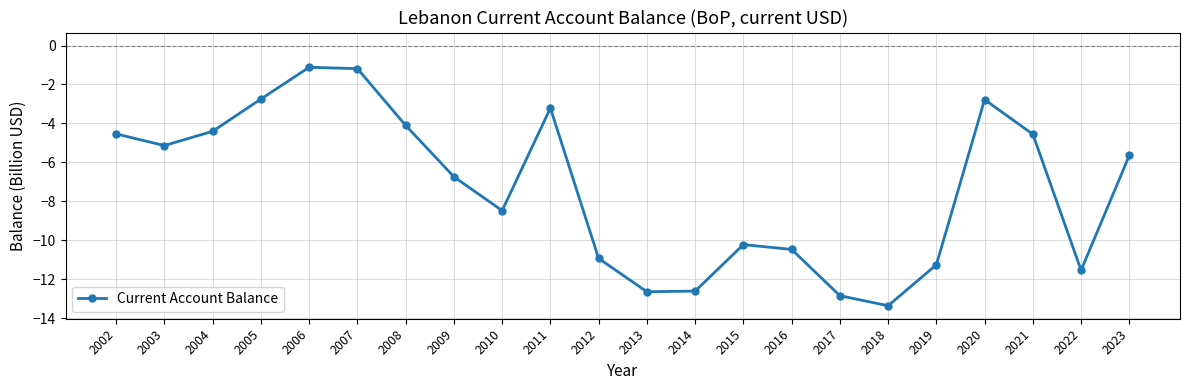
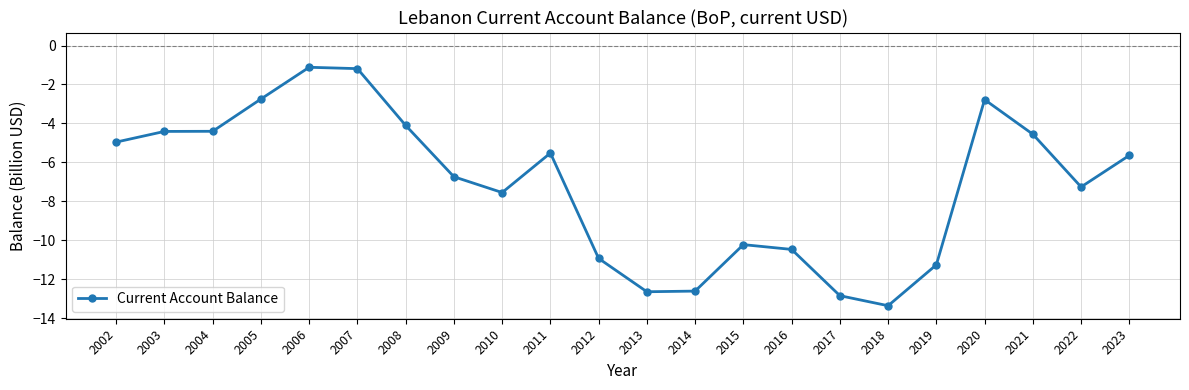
2002: -4.5 -> -5.0
2003: -5.1 -> -4.4
2010: -8.5 -> -7.6
2011: -3.2 -> -5.5
2022: -11.5 -> -7.3
